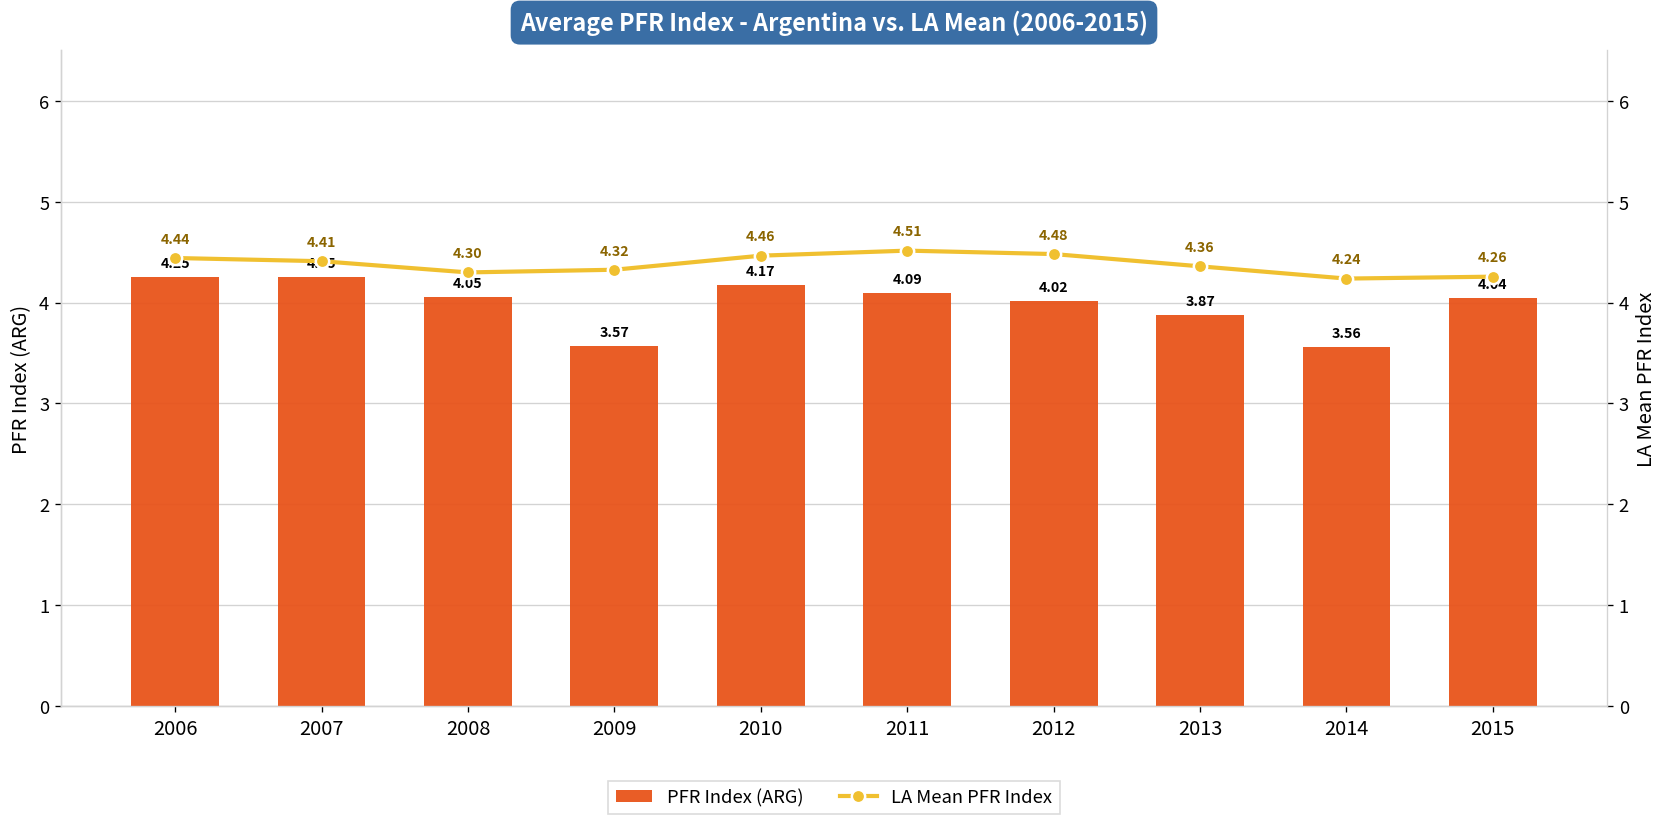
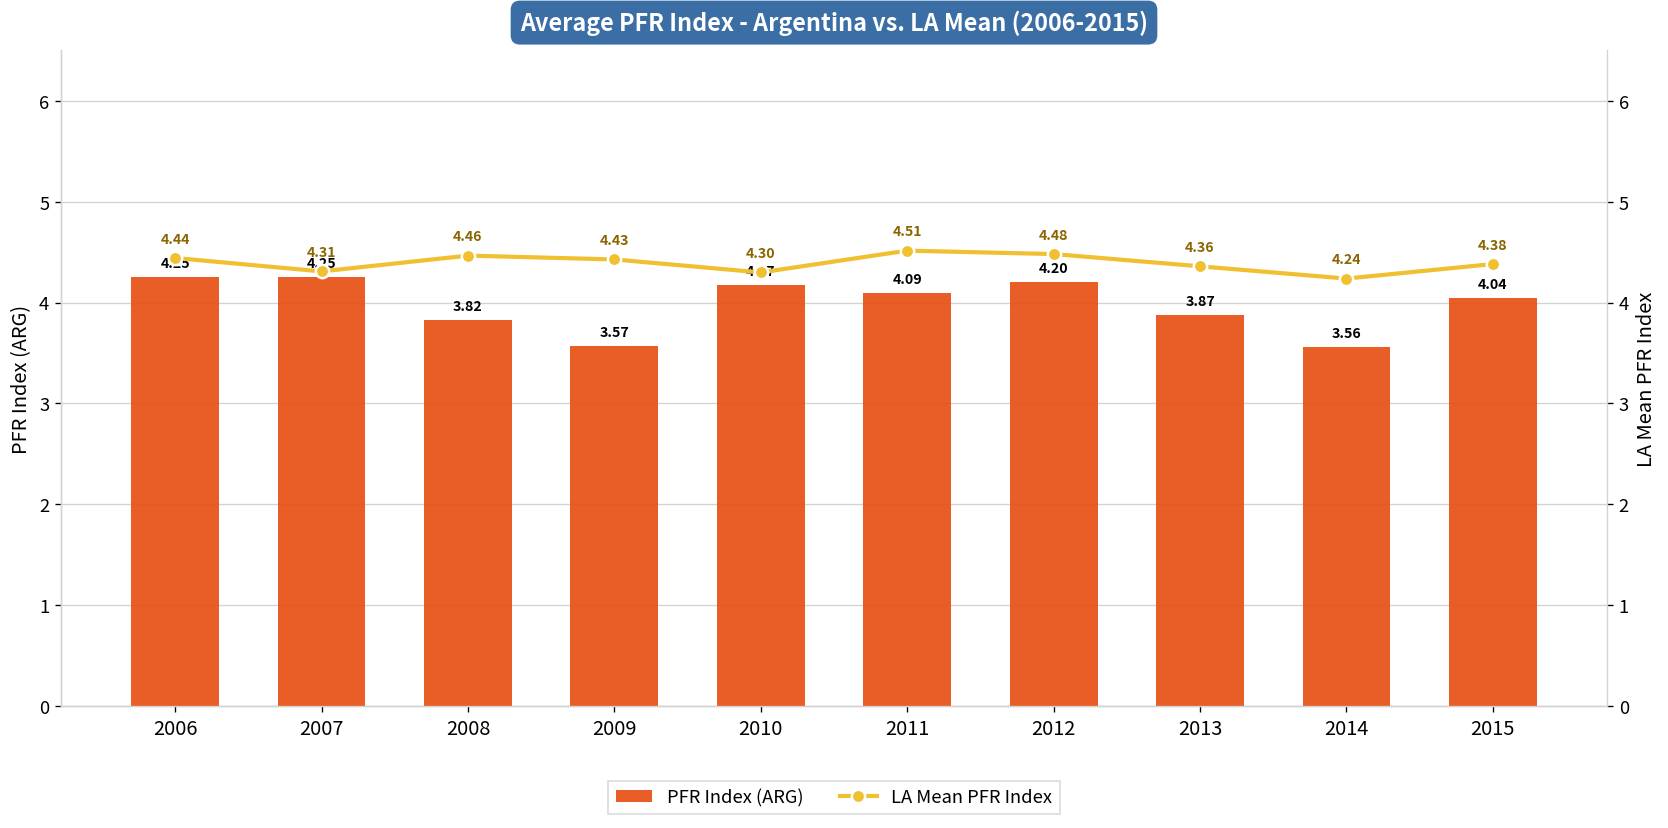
PFR Index (ARG), 2008: 4.05 -> 3.82
PFR Index (ARG), 2012: 4.02 -> 4.20
LA Mean PFR Index, 2007: 4.41 -> 4.31
LA Mean PFR Index, 2008: 4.30 -> 4.46
LA Mean PFR Index, 2009: 4.32 -> 4.43
LA Mean PFR Index, 2010: 4.46 -> 4.30
LA Mean PFR Index, 2015: 4.26 -> 4.38
